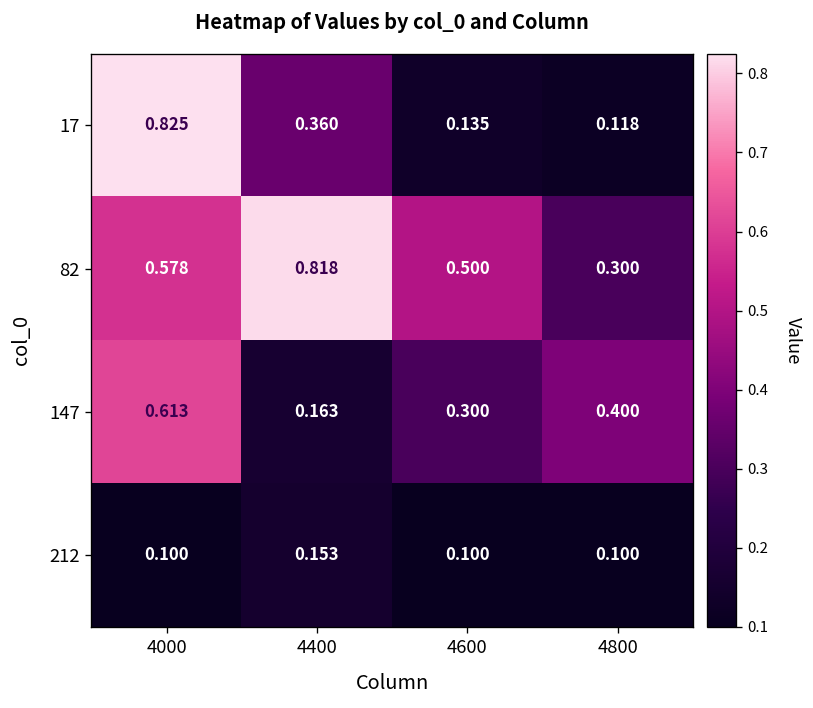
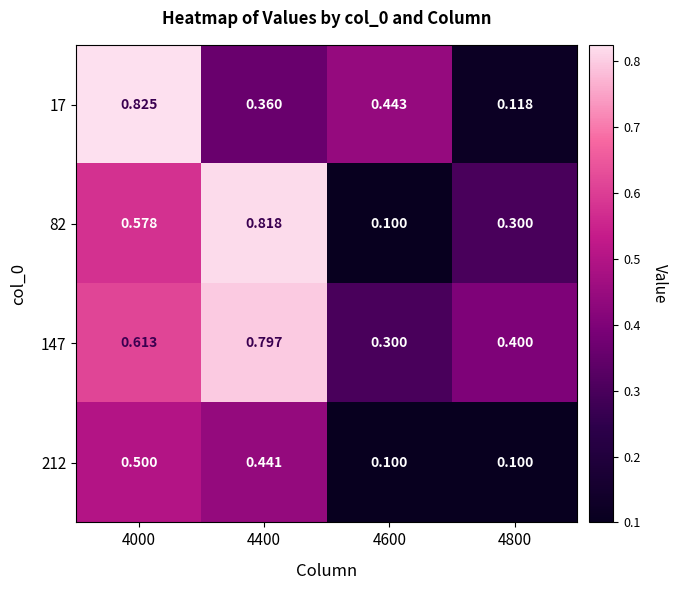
17, 4600: 0.135 -> 0.443
82, 4600: 0.500 -> 0.100
147, 4400: 0.163 -> 0.797
212, 4000: 0.100 -> 0.500
212, 4400: 0.153 -> 0.441
